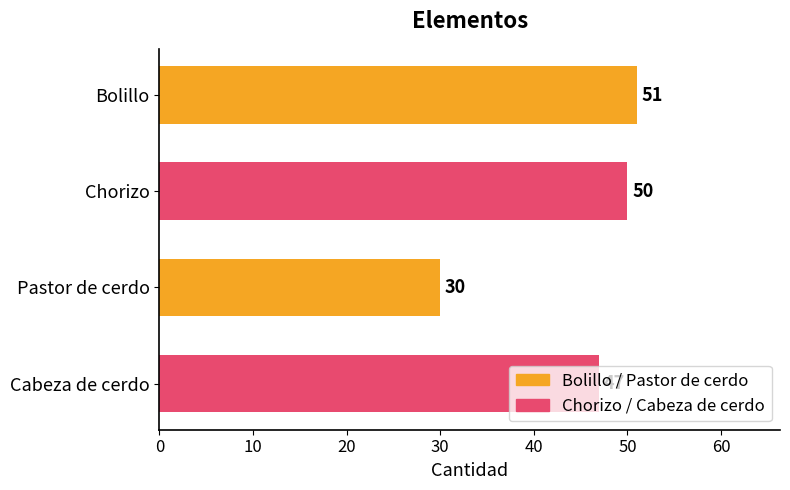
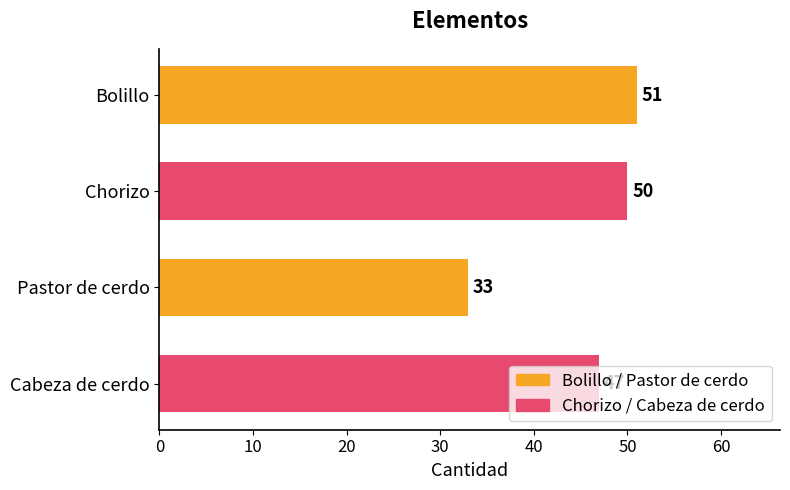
Pastor de cerdo: 30 -> 33
